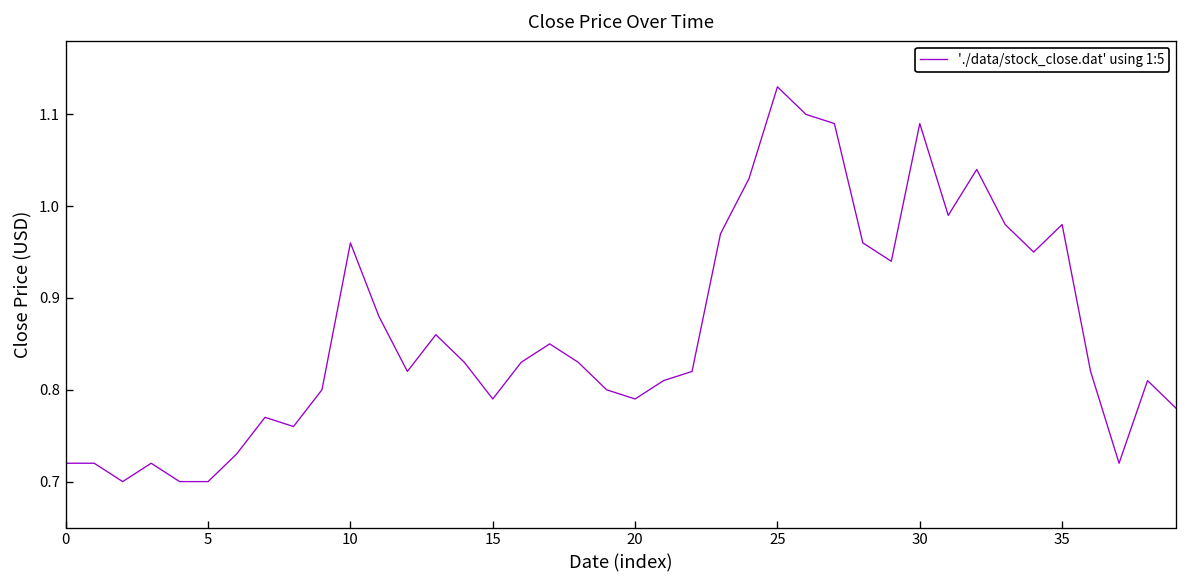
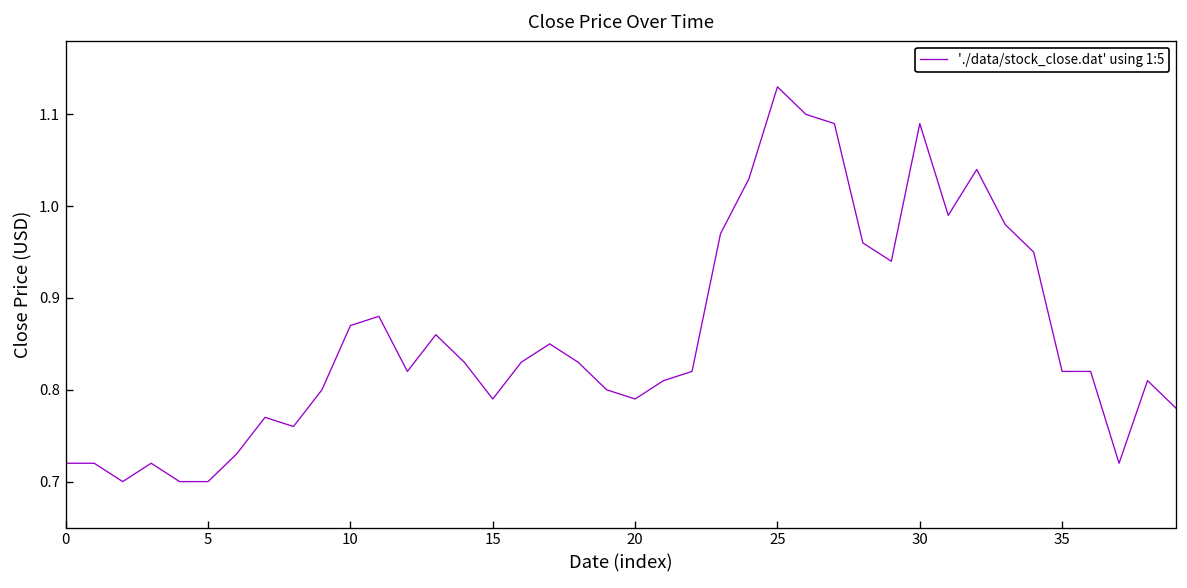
10: 0.96 -> 0.87
35: 0.98 -> 0.82
